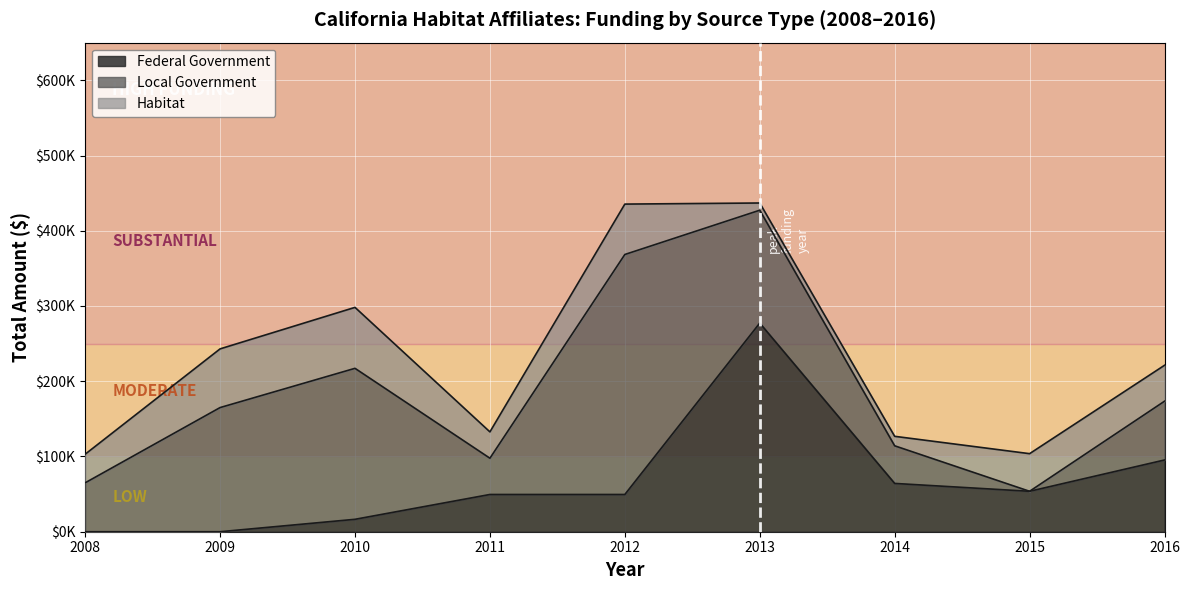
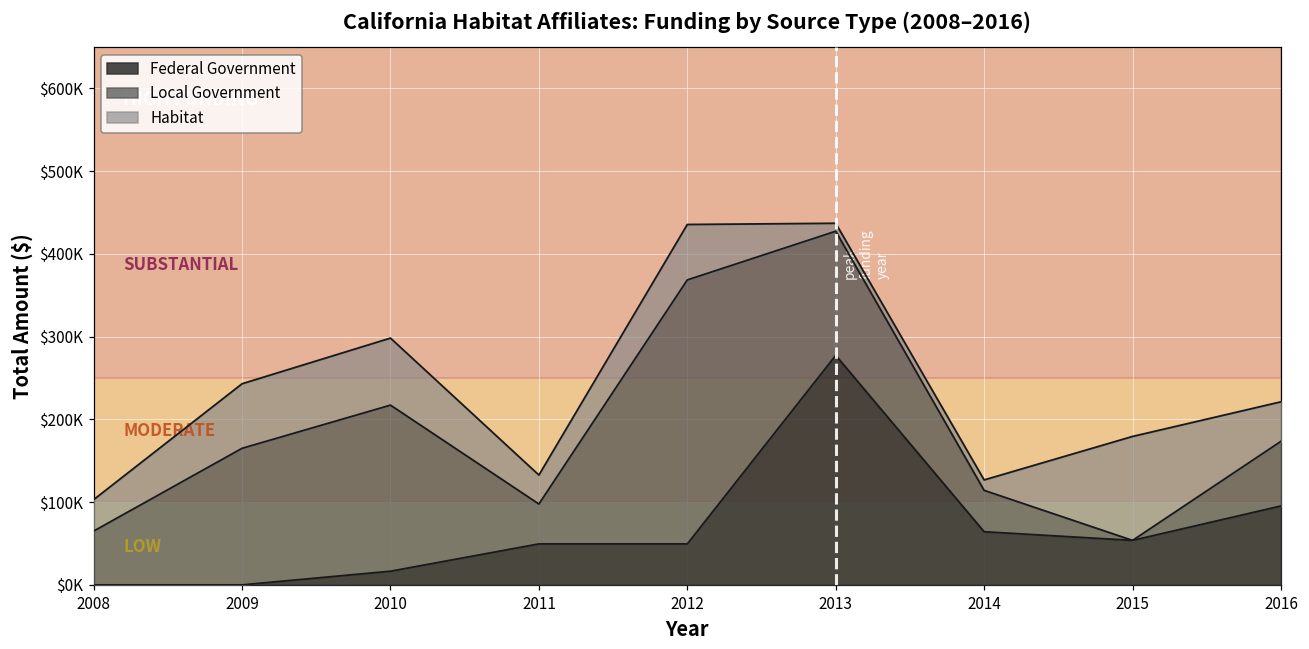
Habitat, 2015: $50000 -> $130000
